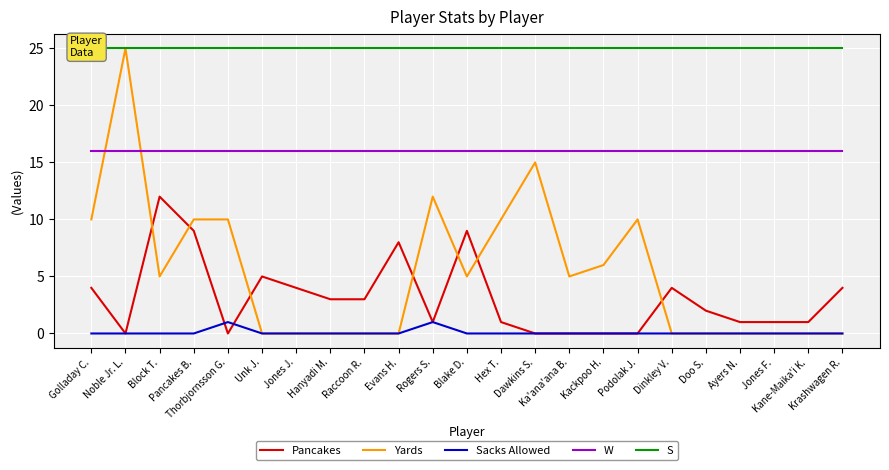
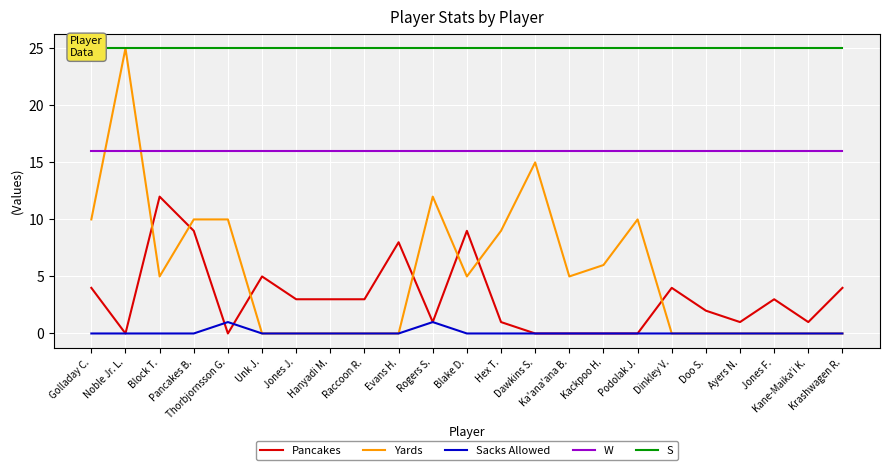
Pancakes, Jones J.: 4 -> 3
Yards, Hex T.: 10 -> 9
Pancakes, Jones F.: 1 -> 3
